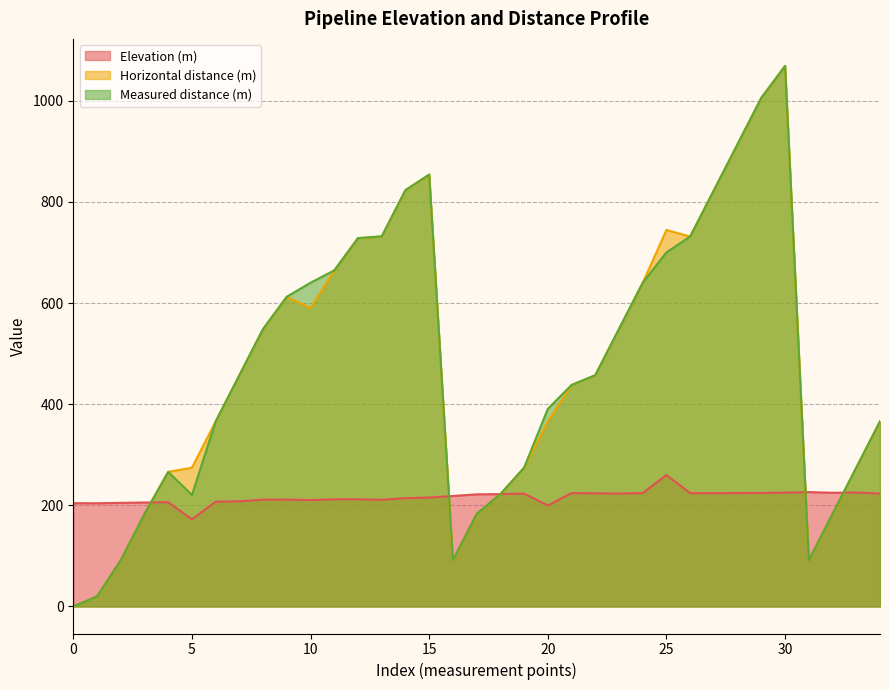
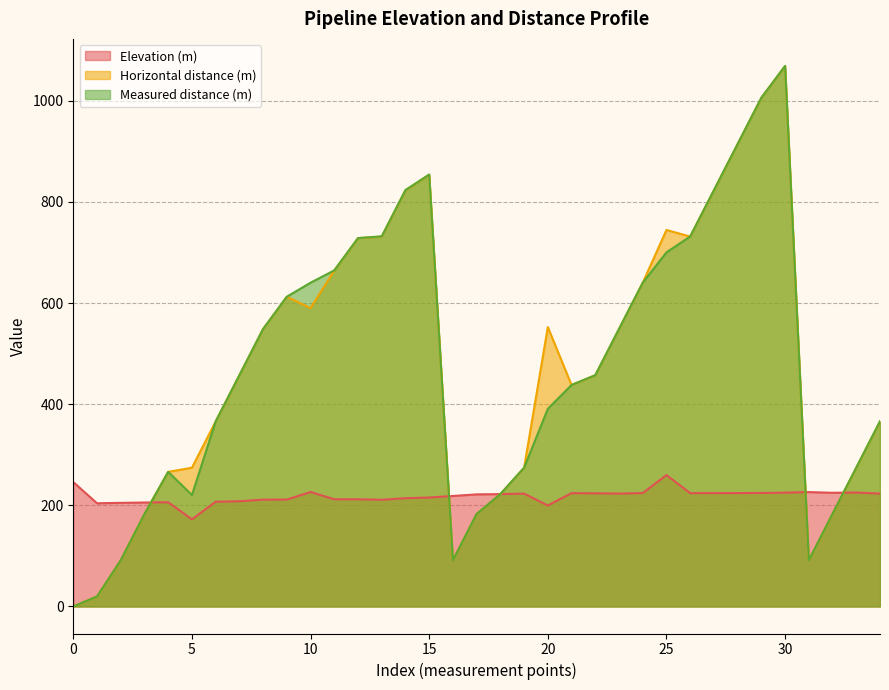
Elevation (m), 0: 200 -> 250
Elevation (m), 10: 210 -> 230
Horizontal distance (m), 20: 370 -> 550
